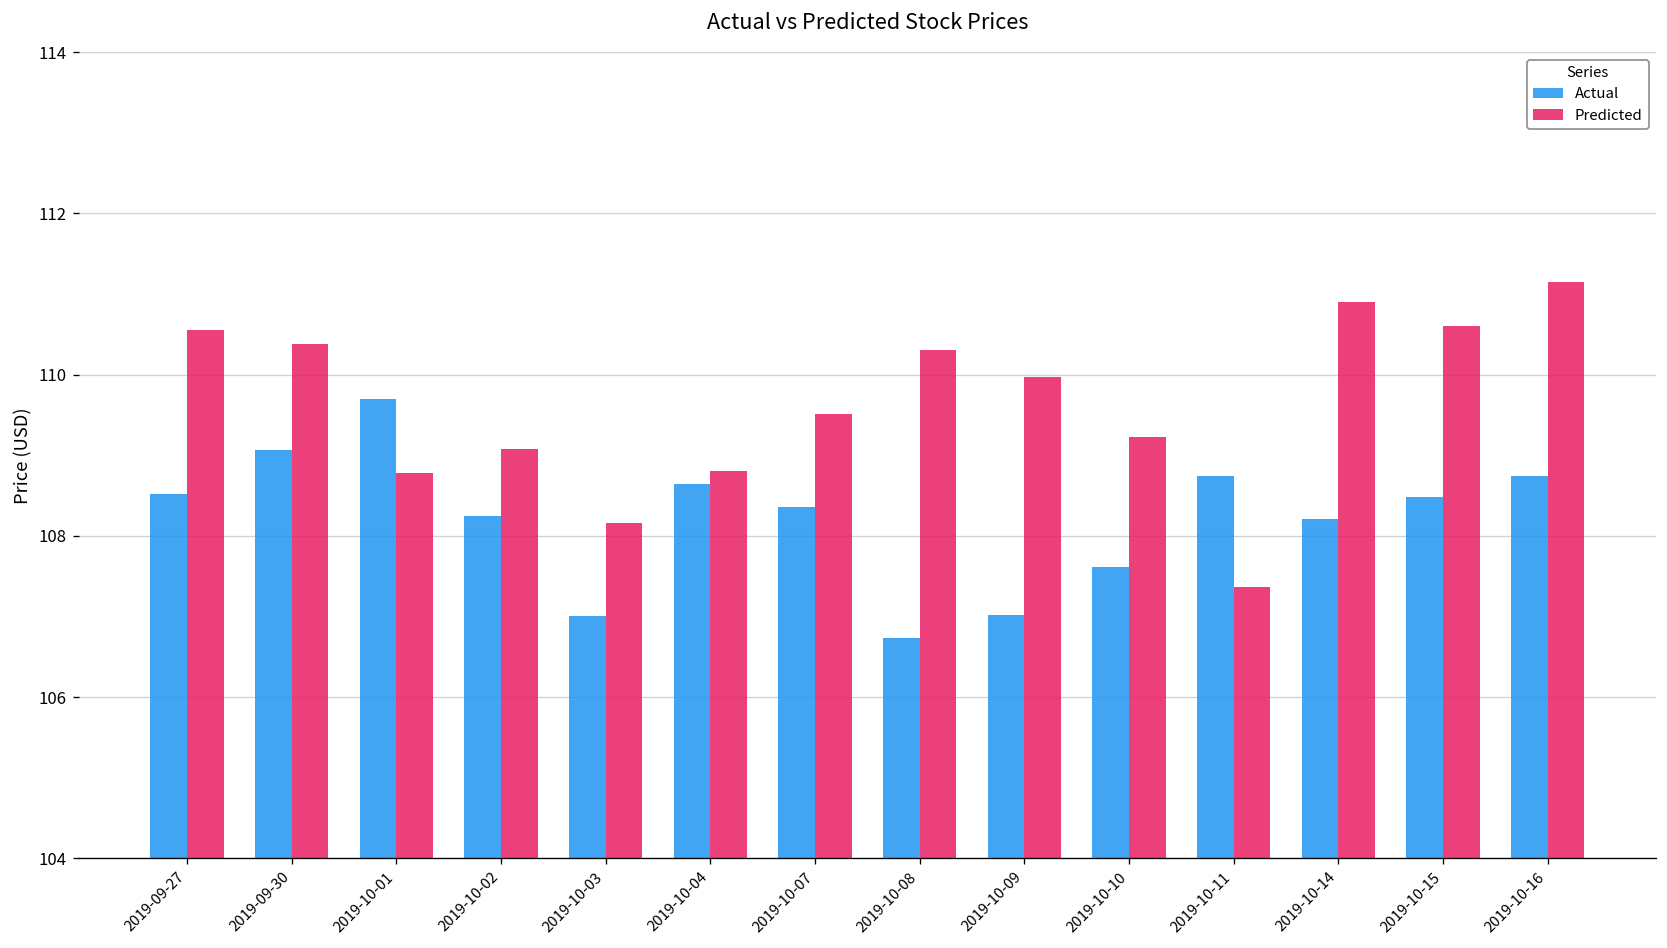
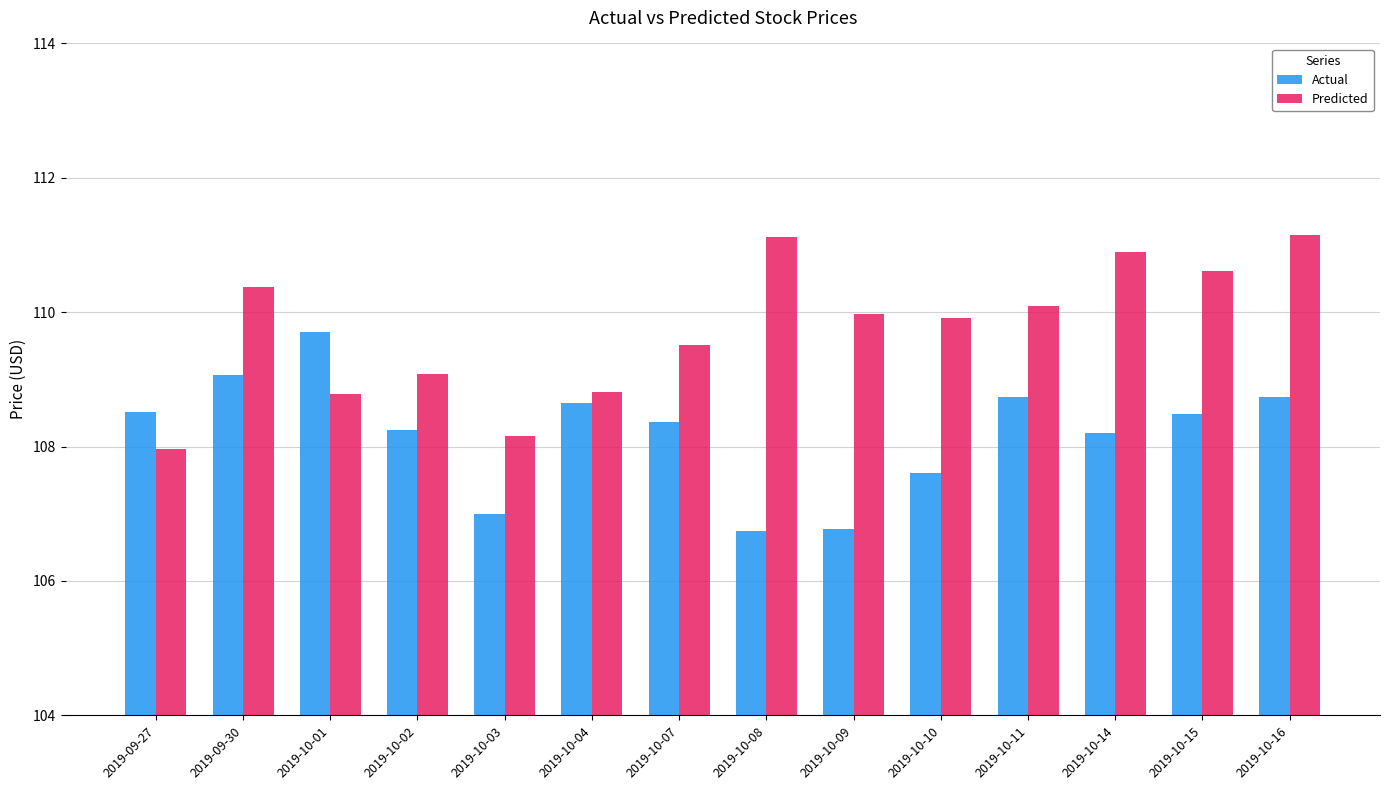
Predicted, 2019-09-27: 110.6 -> 108.0
Predicted, 2019-10-08: 110.3 -> 111.1
Actual, 2019-10-09: 107.0 -> 106.8
Predicted, 2019-10-10: 109.2 -> 109.9
Predicted, 2019-10-11: 107.4 -> 110.1
